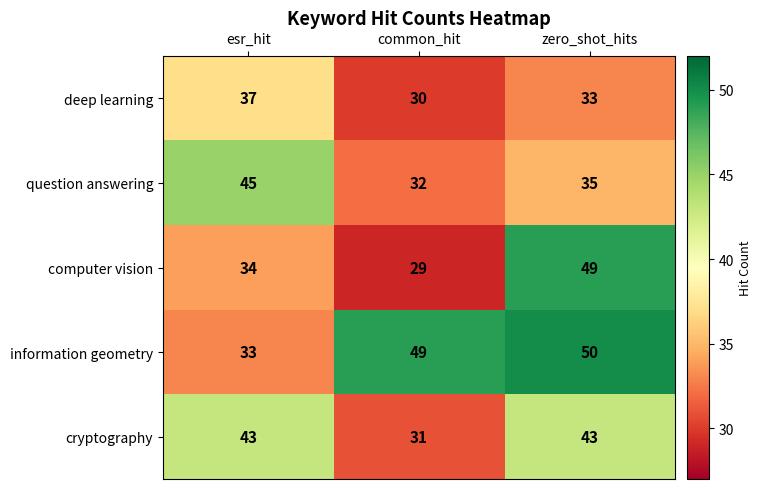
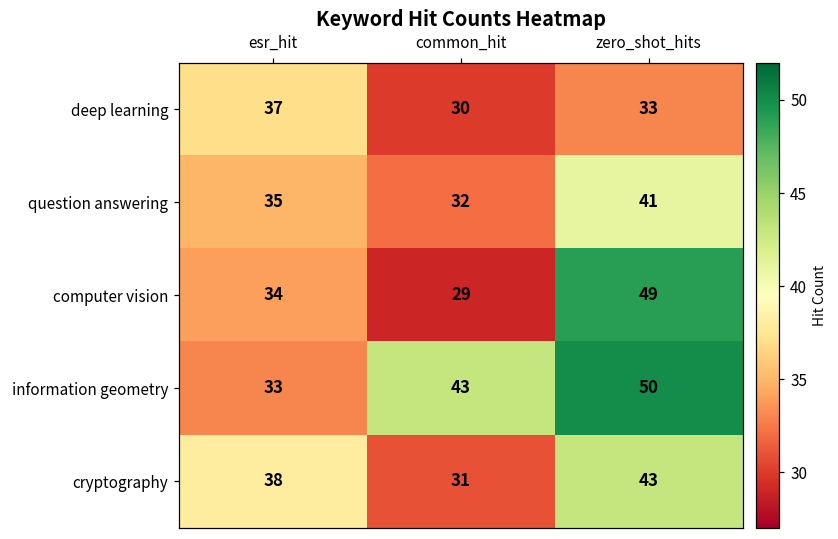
question answering, esr_hit: 45 -> 35
question answering, zero_shot_hits: 35 -> 41
information geometry, common_hit: 49 -> 43
cryptography, esr_hit: 43 -> 38
